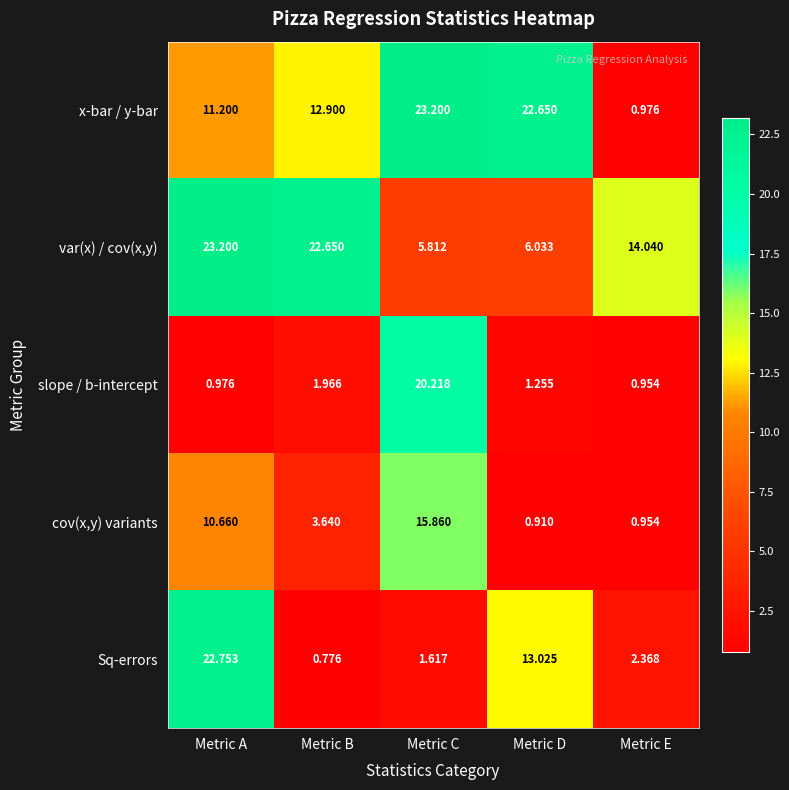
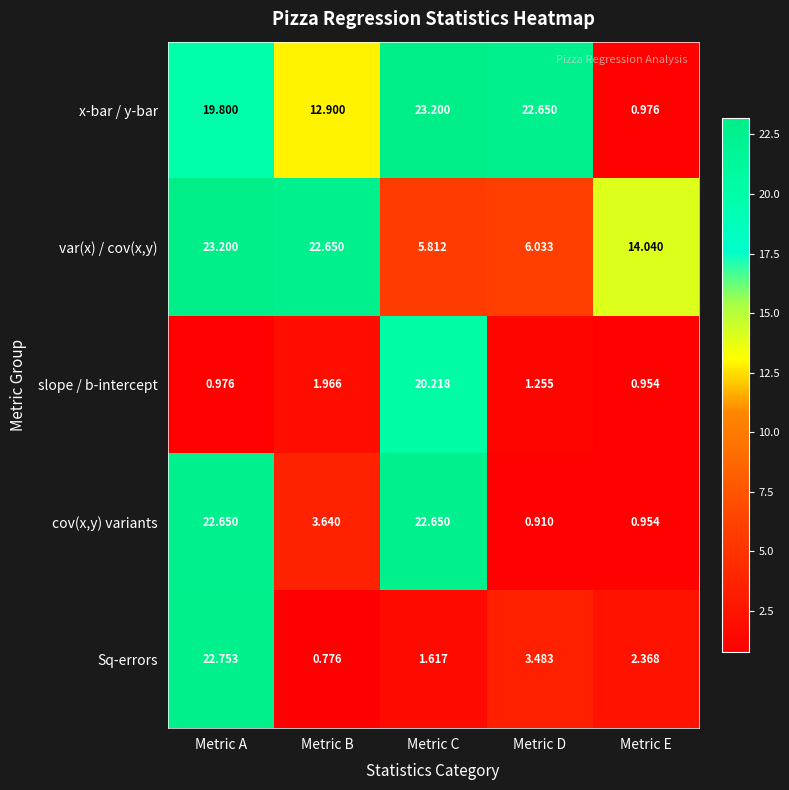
x-bar / y-bar, Metric A: 11.200 -> 19.800
cov(x,y) variants, Metric A: 10.660 -> 22.650
cov(x,y) variants, Metric C: 15.860 -> 22.650
Sq-errors, Metric D: 13.025 -> 3.483
